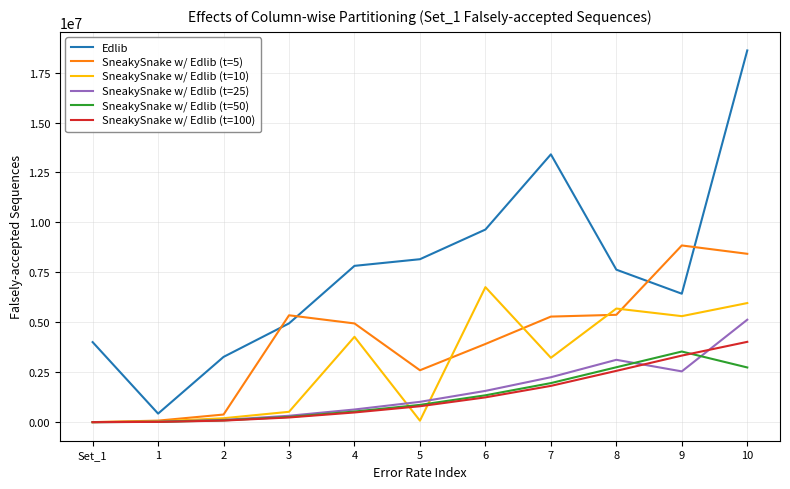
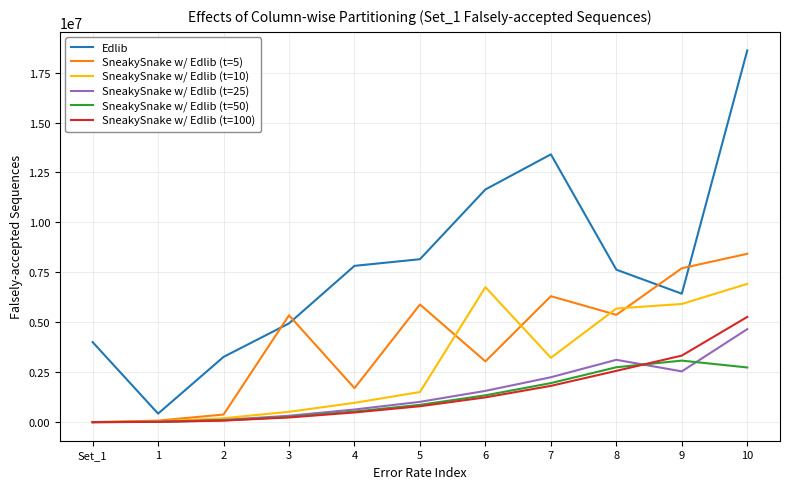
SneakySnake w/ Edlib (t=5), 4: 4900000 -> 1700000
SneakySnake w/ Edlib (t=10), 4: 4300000 -> 1000000
SneakySnake w/ Edlib (t=5), 5: 2600000 -> 5900000
SneakySnake w/ Edlib (t=10), 5: 100000 -> 1500000
Edlib, 6: 9600000 -> 11700000
SneakySnake w/ Edlib (t=5), 6: 3900000 -> 3000000
SneakySnake w/ Edlib (t=5), 7: 5300000 -> 6300000
SneakySnake w/ Edlib (t=5), 9: 8800000 -> 7700000
SneakySnake w/ Edlib (t=10), 9: 5300000 -> 5900000
SneakySnake w/ Edlib (t=50), 9: 3500000 -> 3100000
SneakySnake w/ Edlib (t=10), 10: 6000000 -> 6900000
SneakySnake w/ Edlib (t=25), 10: 5100000 -> 4700000
SneakySnake w/ Edlib (t=100), 10: 4000000 -> 5300000
